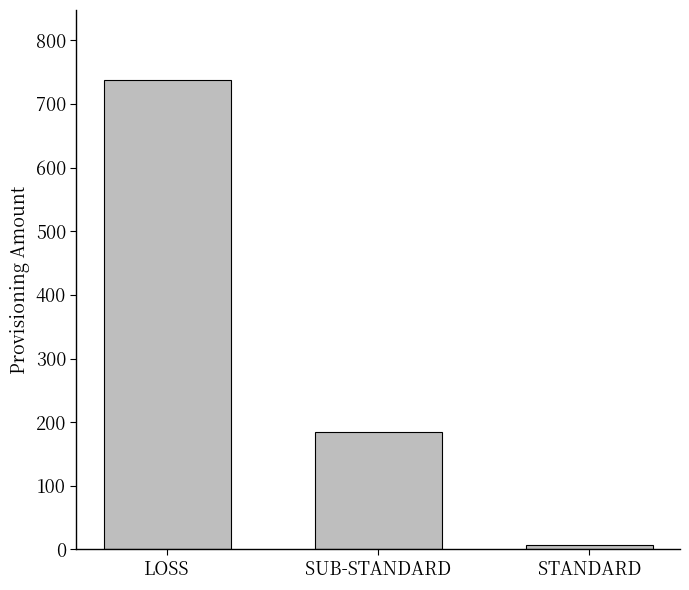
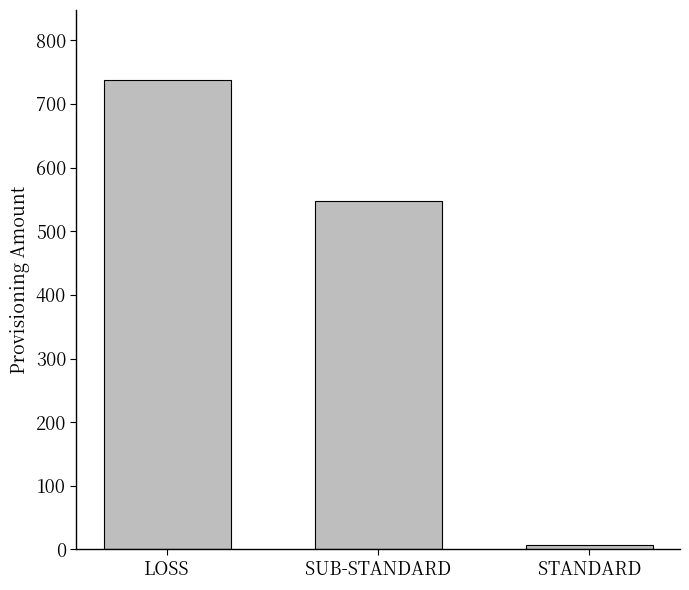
SUB-STANDARD: 180 -> 550
